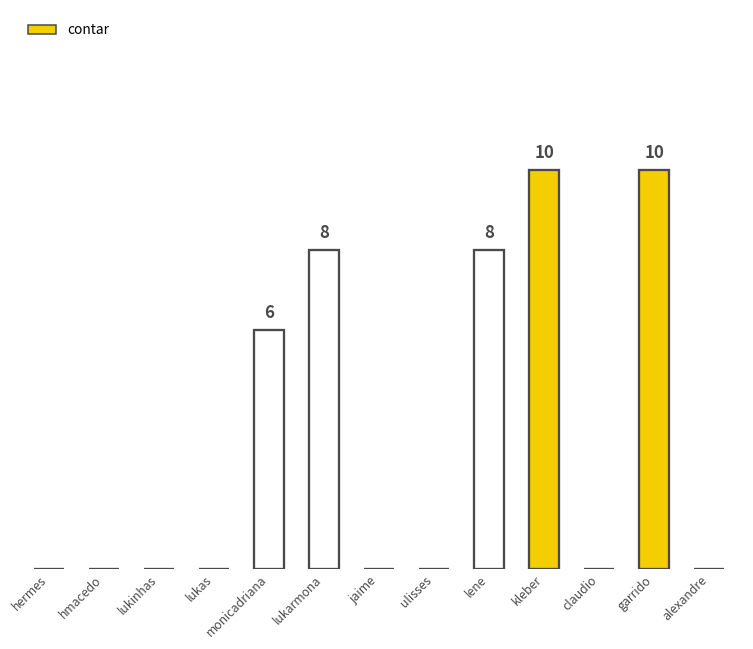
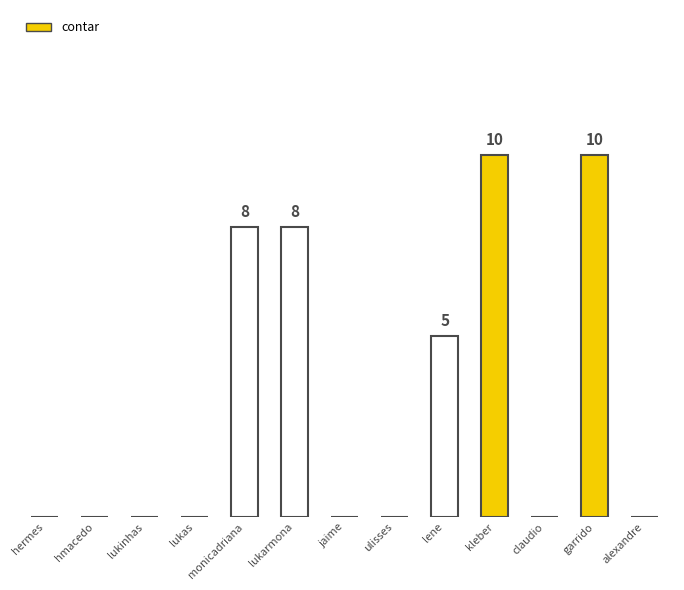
monicadriana: 6 -> 8
lene: 8 -> 5
